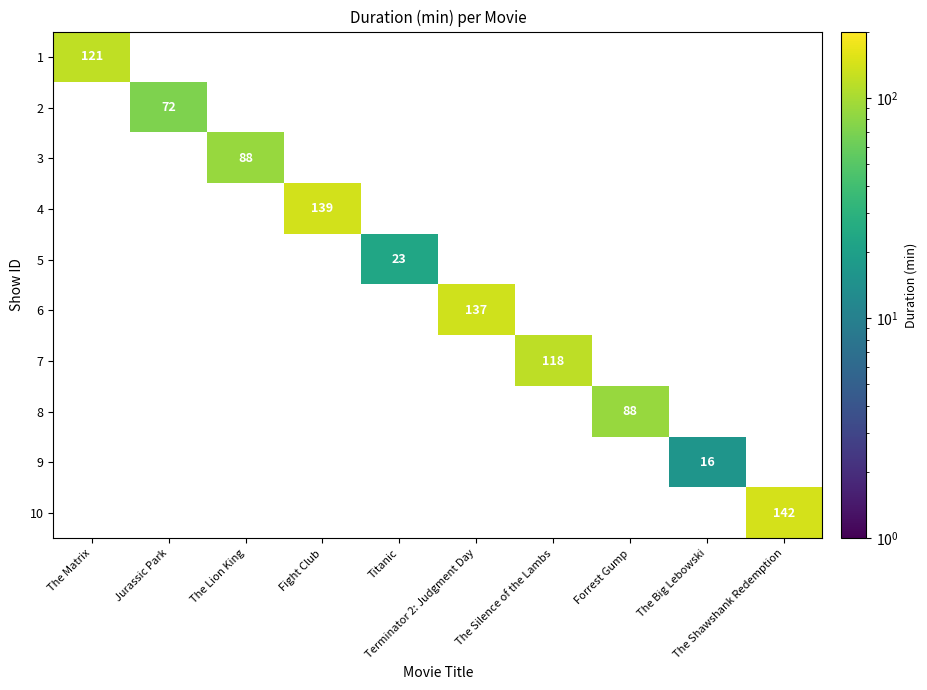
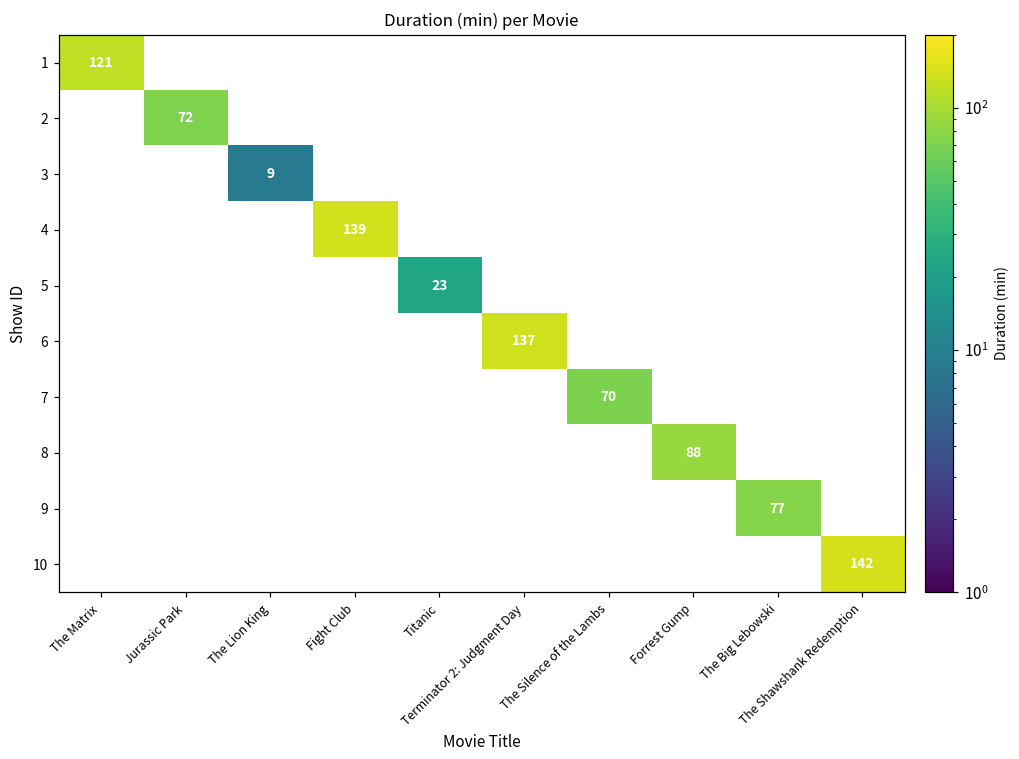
3, The Lion King: 88 -> 9
7, The Silence of the Lambs: 118 -> 70
9, The Big Lebowski: 16 -> 77
